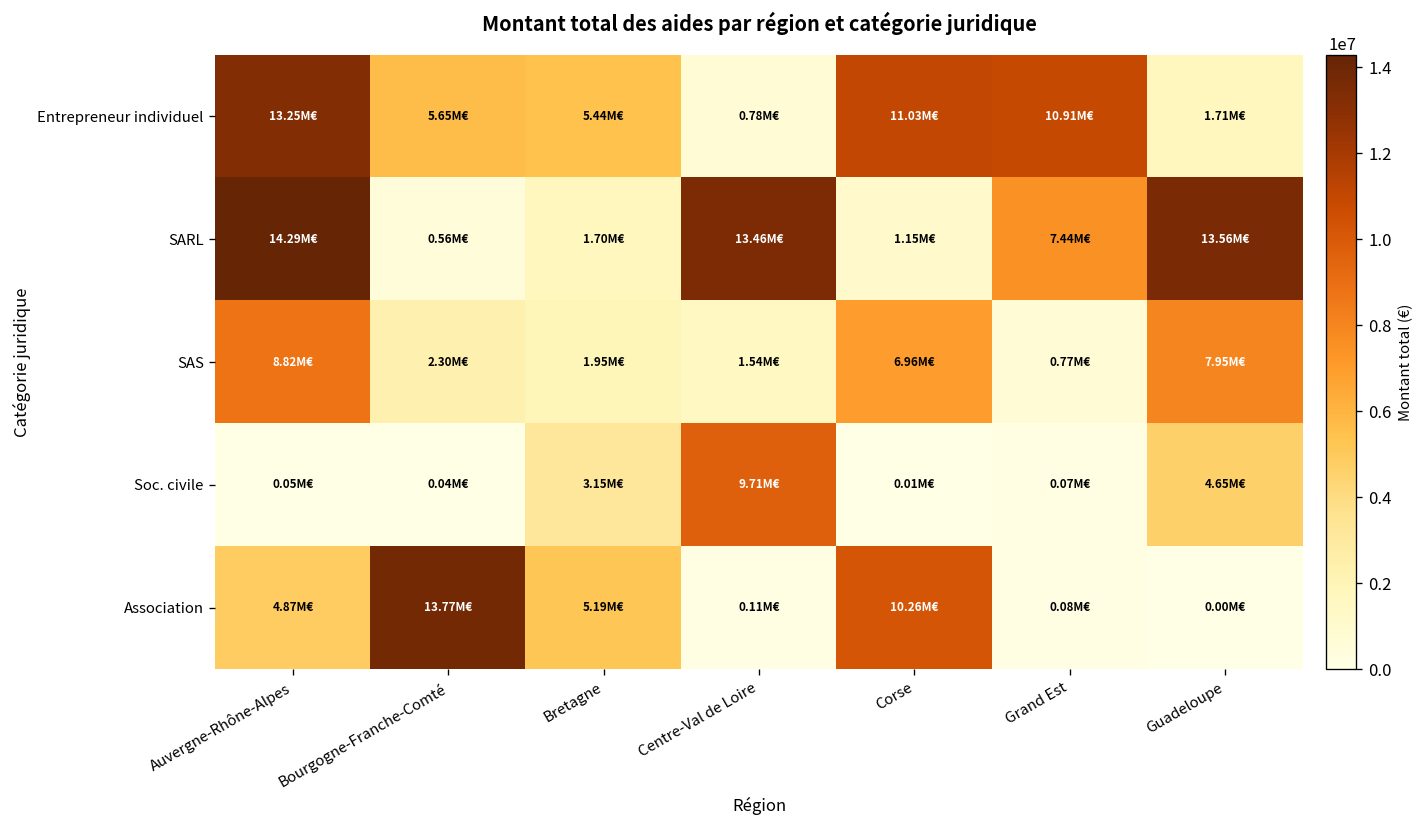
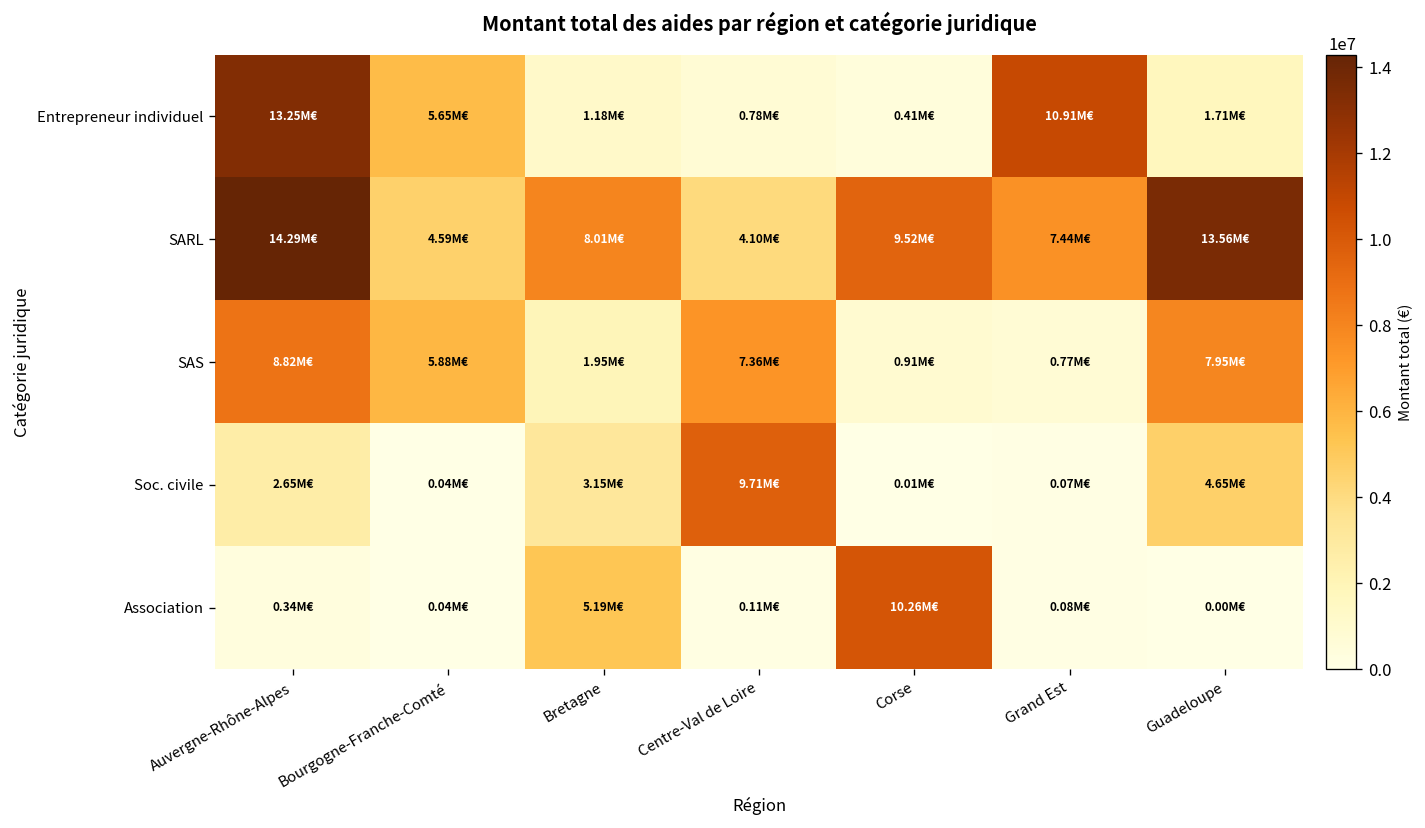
Entrepreneur individuel, Bretagne: 5.44M€ -> 1.18M€
Entrepreneur individuel, Corse: 11.03M€ -> 0.41M€
SARL, Bourgogne-Franche-Comté: 0.56M€ -> 4.59M€
SARL, Bretagne: 1.70M€ -> 8.01M€
SARL, Centre-Val de Loire: 13.46M€ -> 4.10M€
SARL, Corse: 1.15M€ -> 9.52M€
SAS, Bourgogne-Franche-Comté: 2.30M€ -> 5.88M€
SAS, Centre-Val de Loire: 1.54M€ -> 7.36M€
SAS, Corse: 6.96M€ -> 0.91M€
Soc. civile, Auvergne-Rhône-Alpes: 0.05M€ -> 2.65M€
Association, Auvergne-Rhône-Alpes: 4.87M€ -> 0.34M€
Association, Bourgogne-Franche-Comté: 13.77M€ -> 0.04M€
